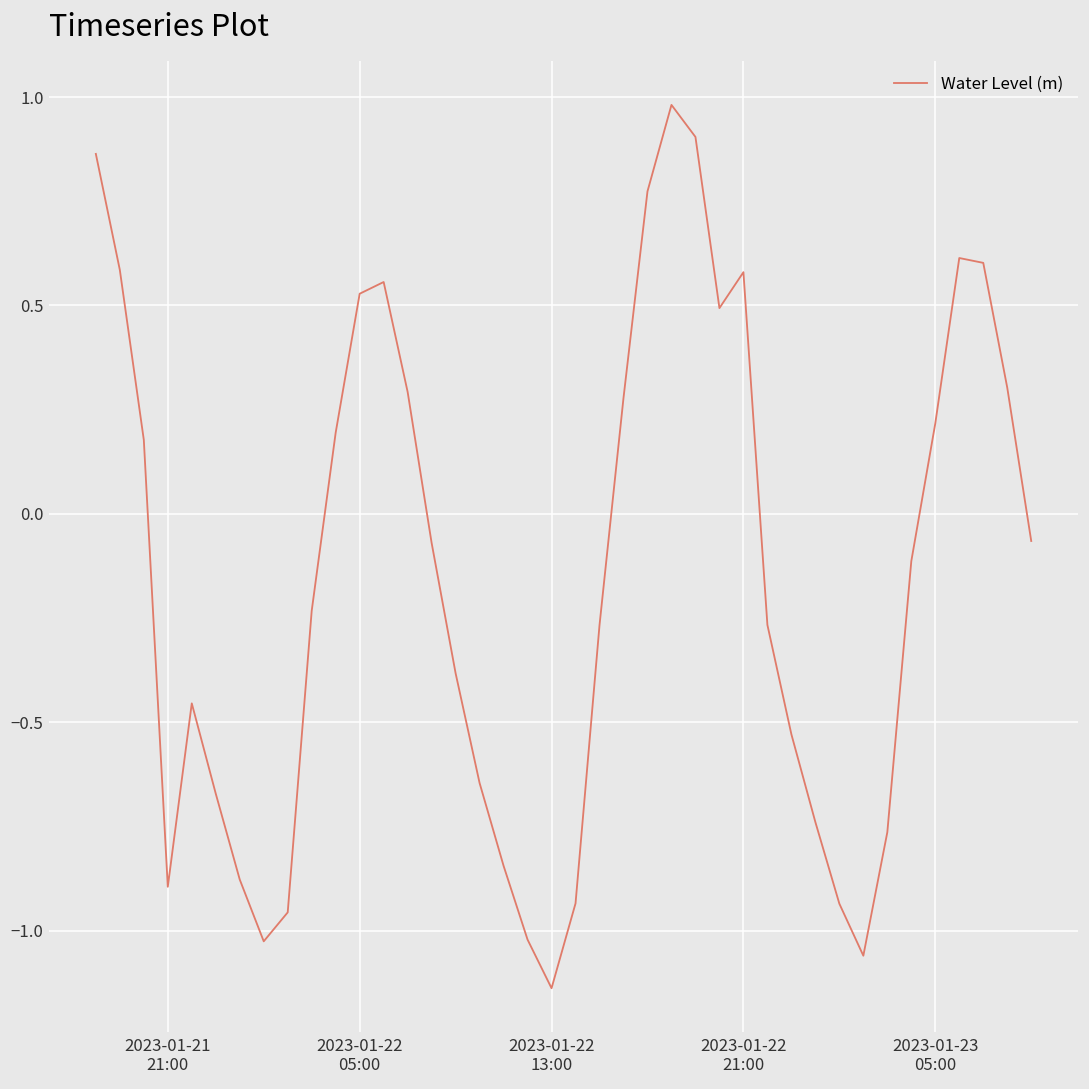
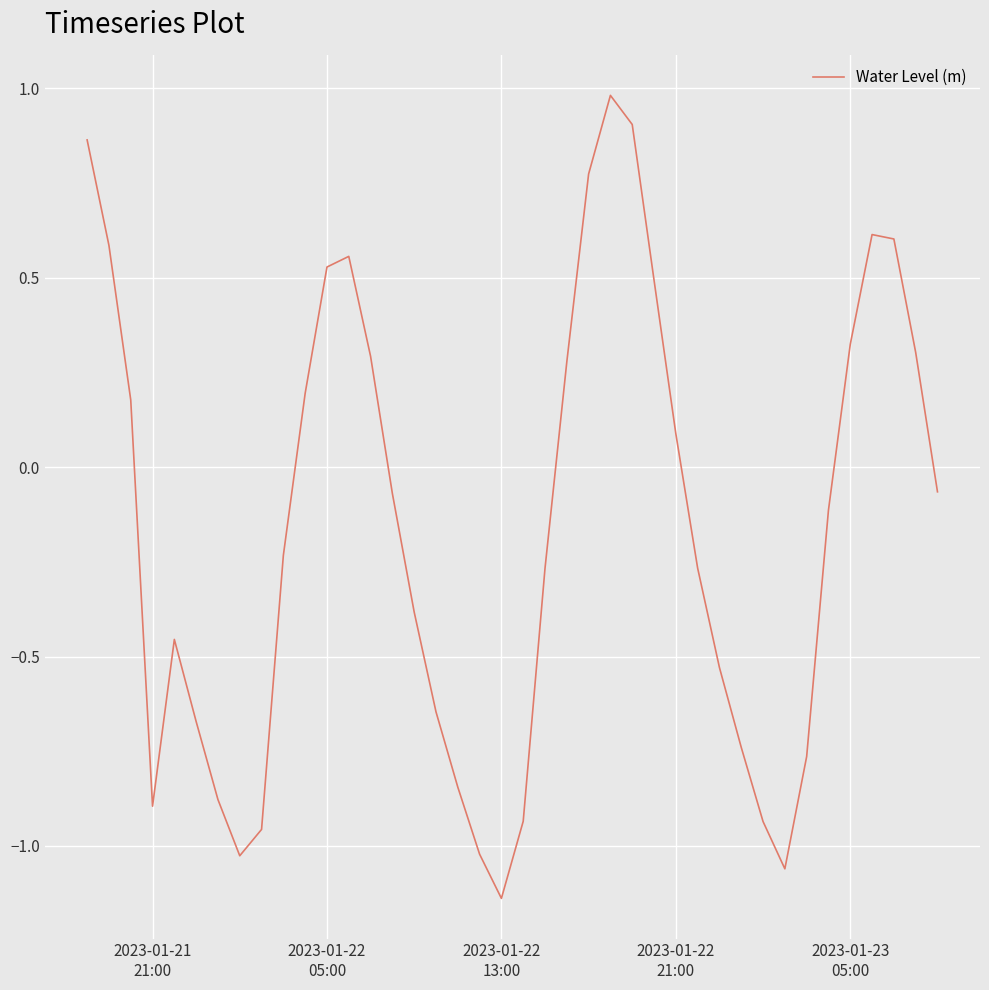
2023-01-22 21:00: 0.58 -> 0.09
2023-01-23 05:00: 0.22 -> 0.32
